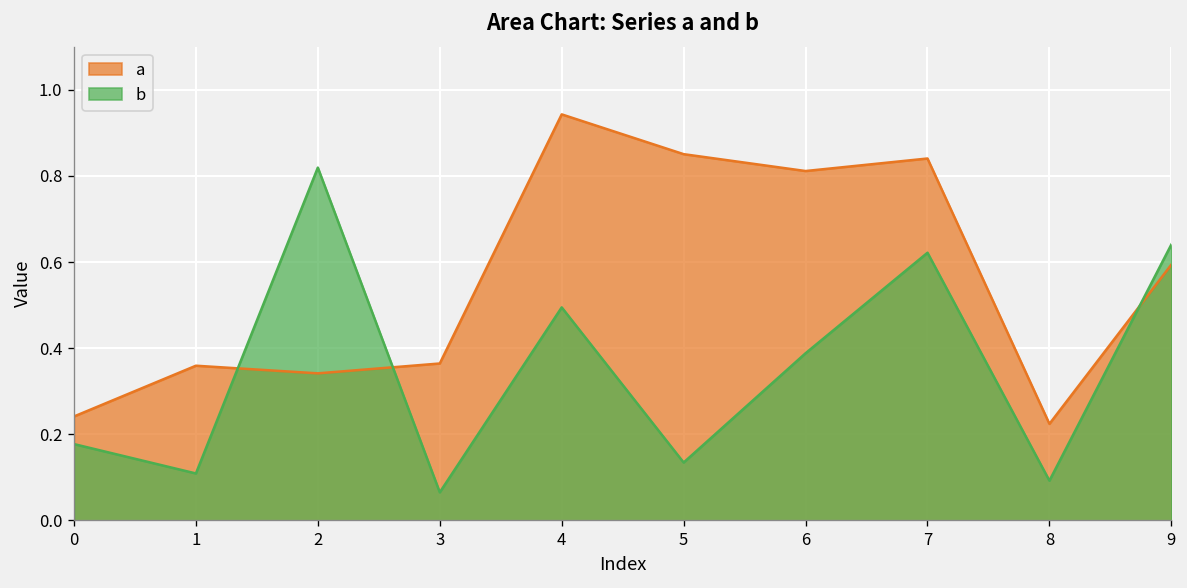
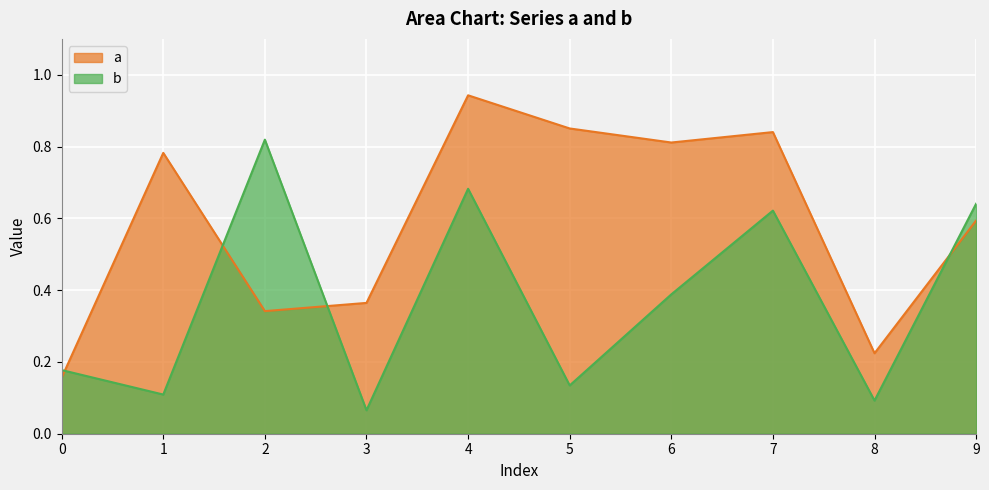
a, 0: 0.24 -> 0.16
a, 1: 0.36 -> 0.78
b, 4: 0.49 -> 0.68
